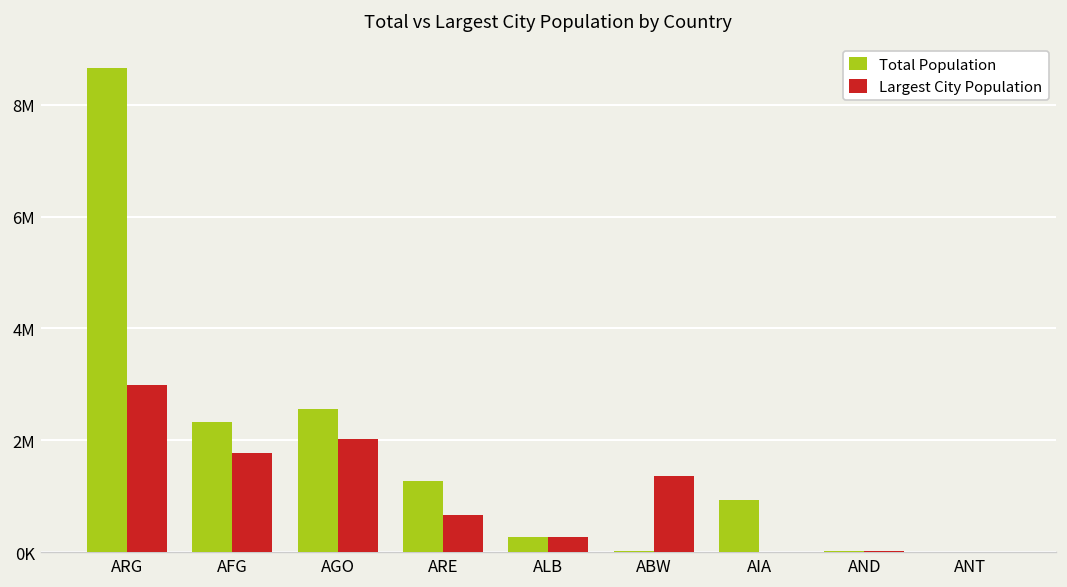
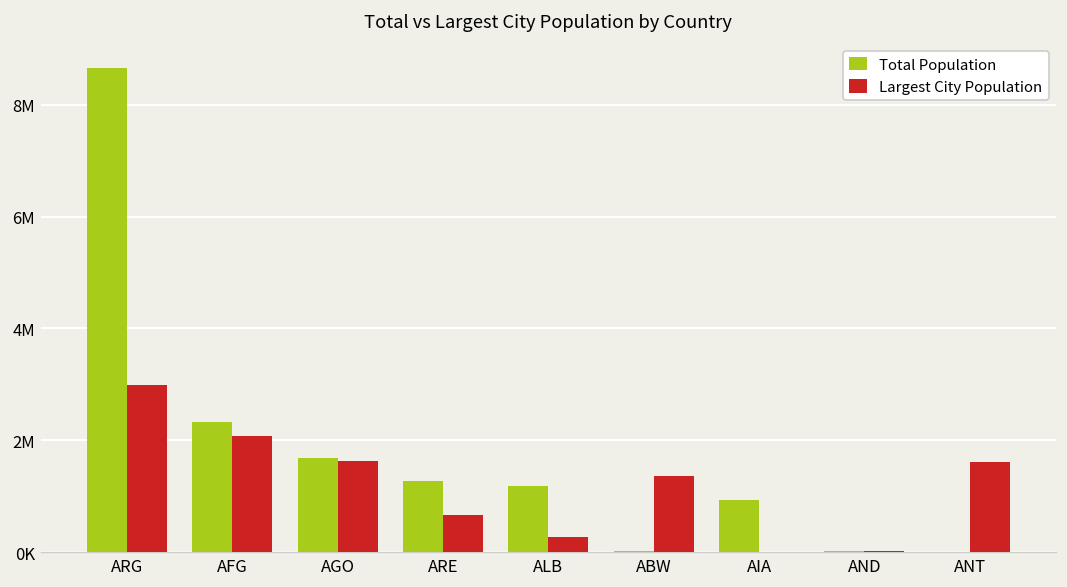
Largest City Population, AFG: 1800000 -> 2100000
Total Population, AGO: 2600000 -> 1700000
Largest City Population, AGO: 2000000 -> 1600000
Total Population, ALB: 300000 -> 1200000
Largest City Population, ANT: 0 -> 1600000
